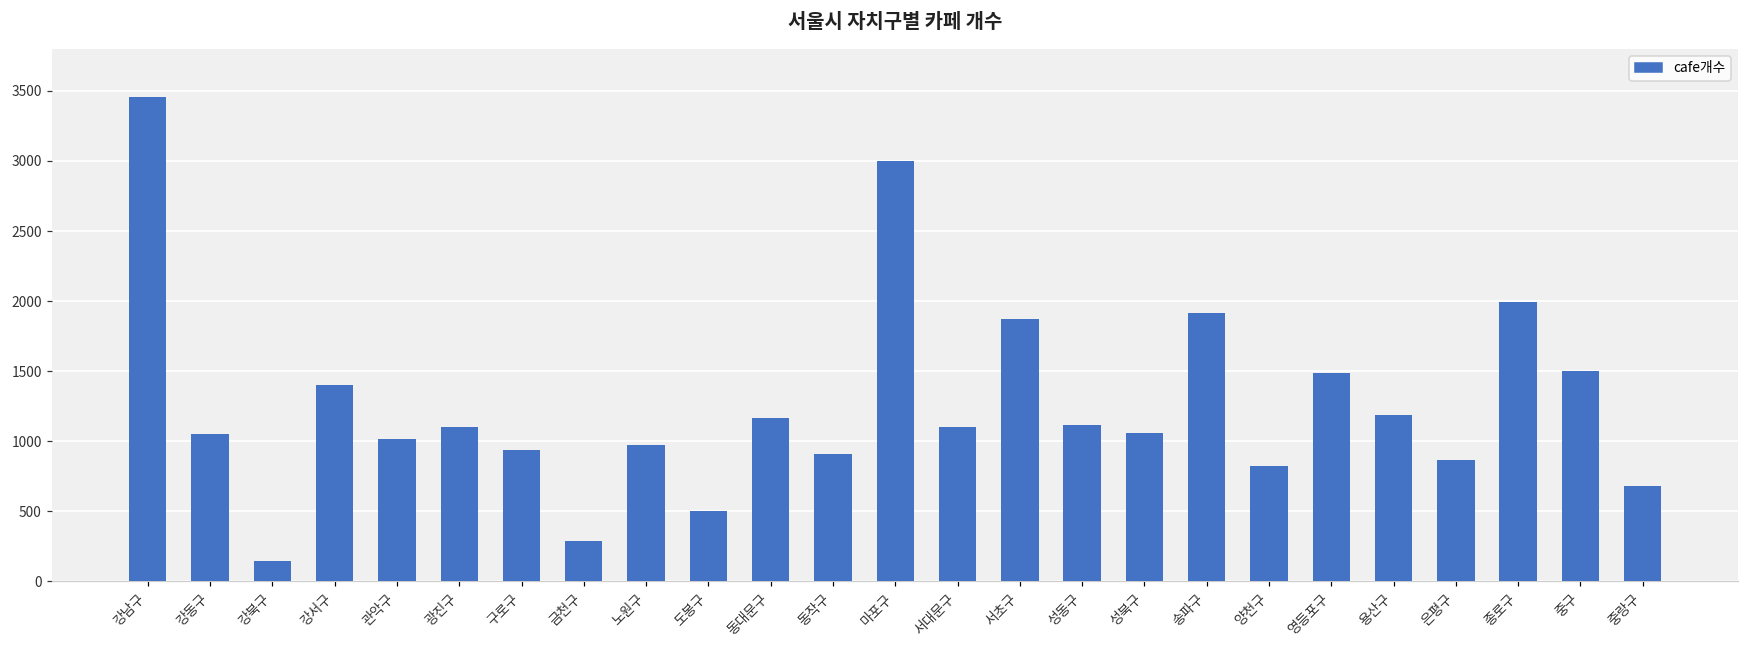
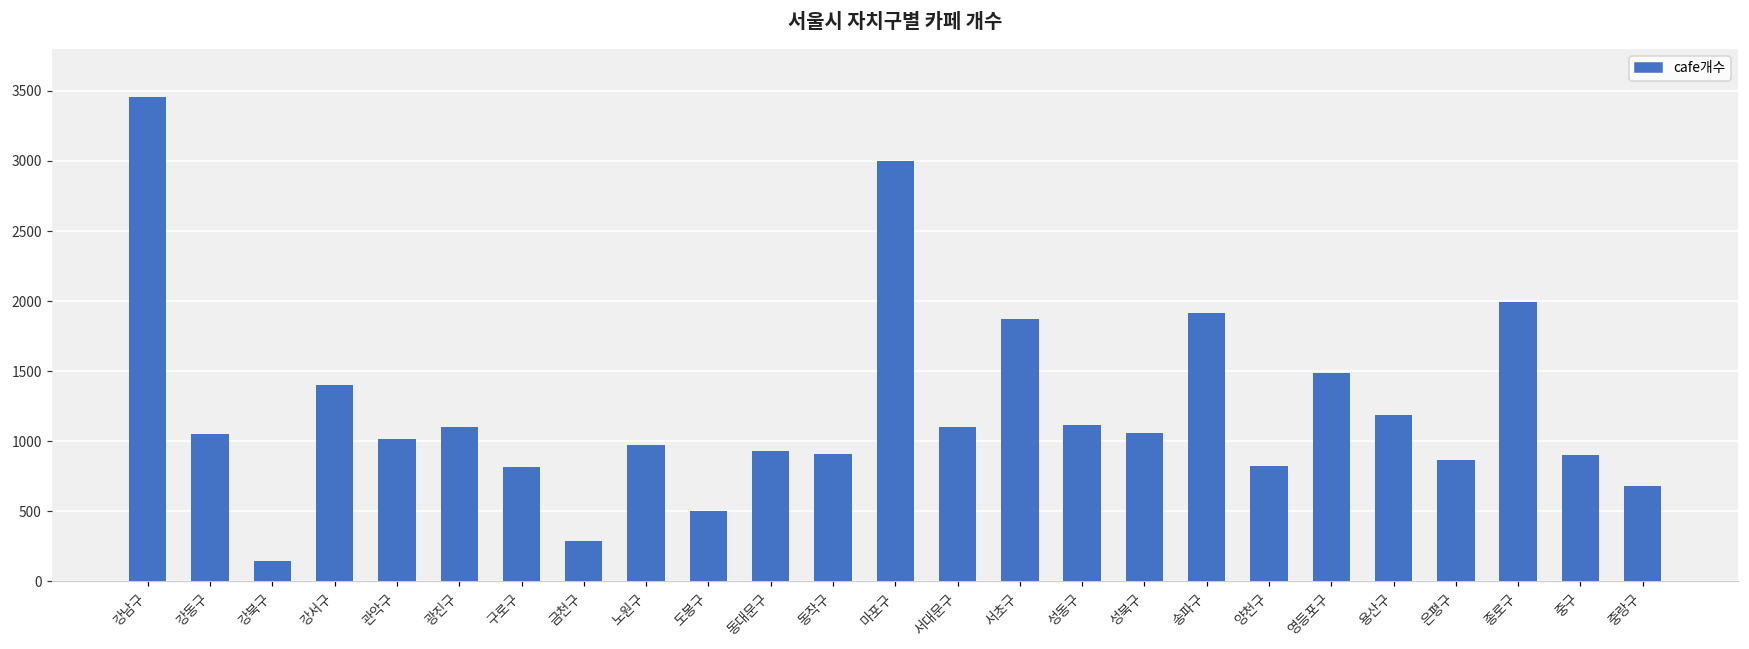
구로구: 940 -> 820
동대문구: 1170 -> 930
중구: 1500 -> 900
